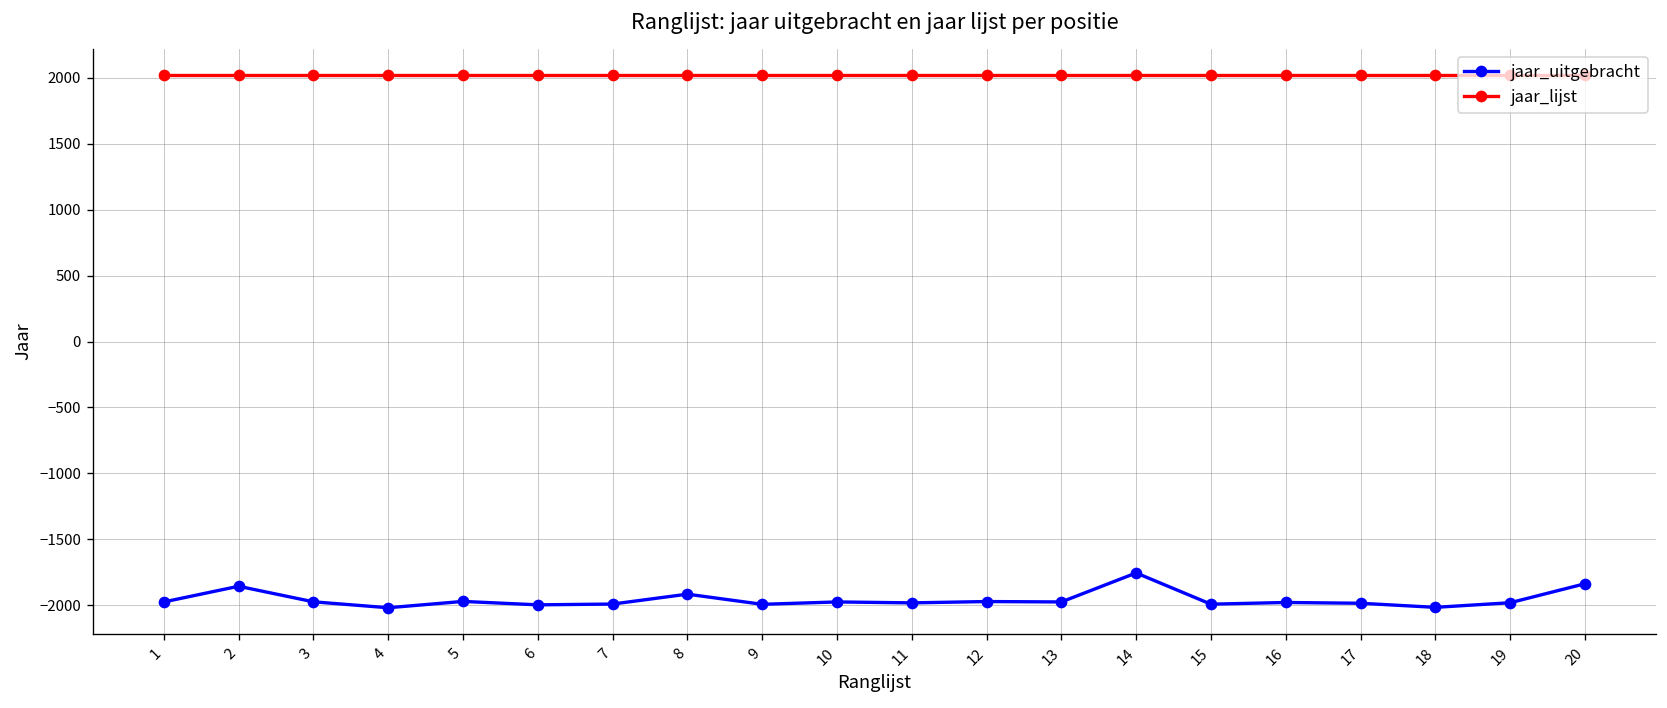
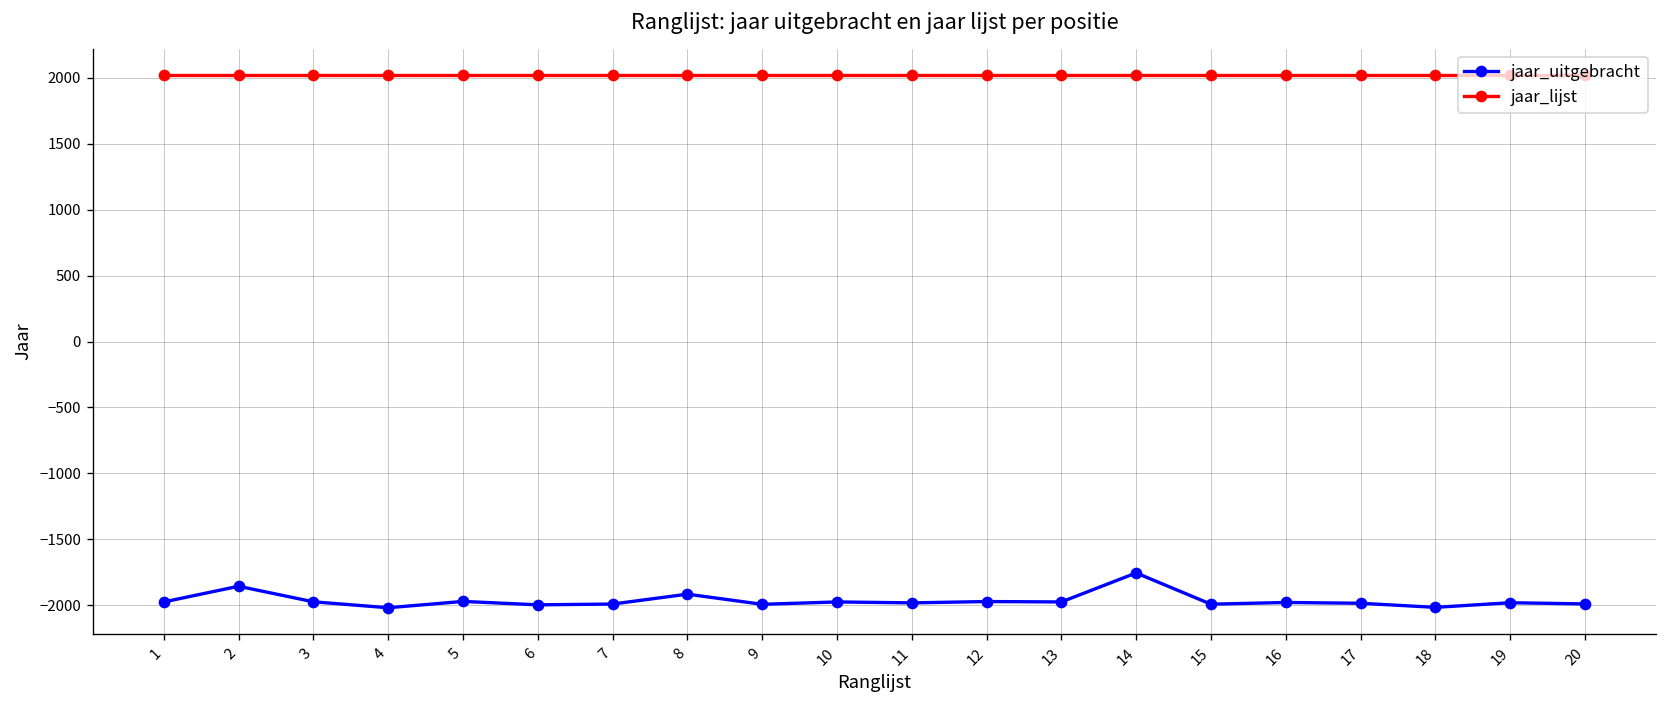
jaar_uitgebracht, 20: -1840 -> -1990
